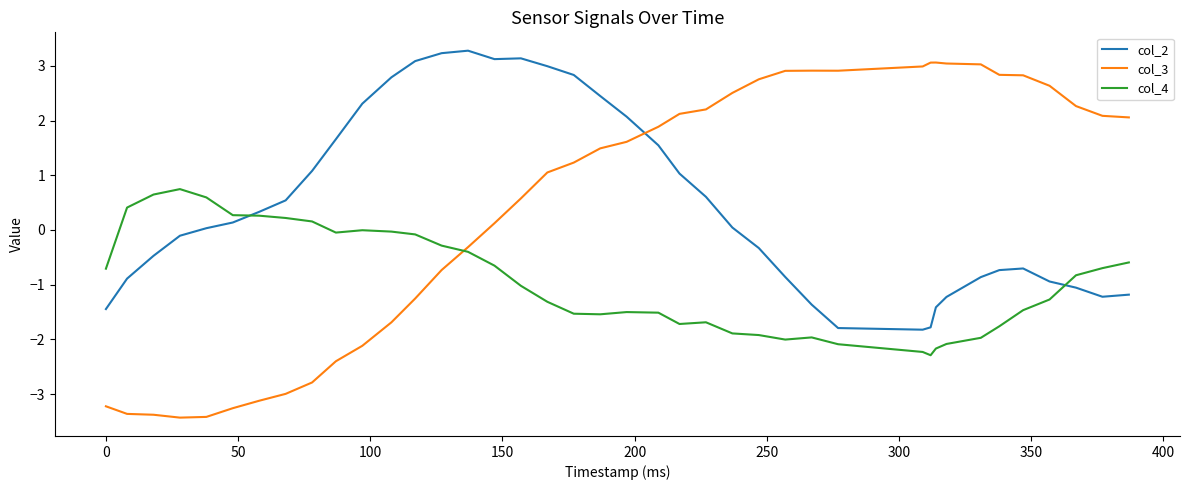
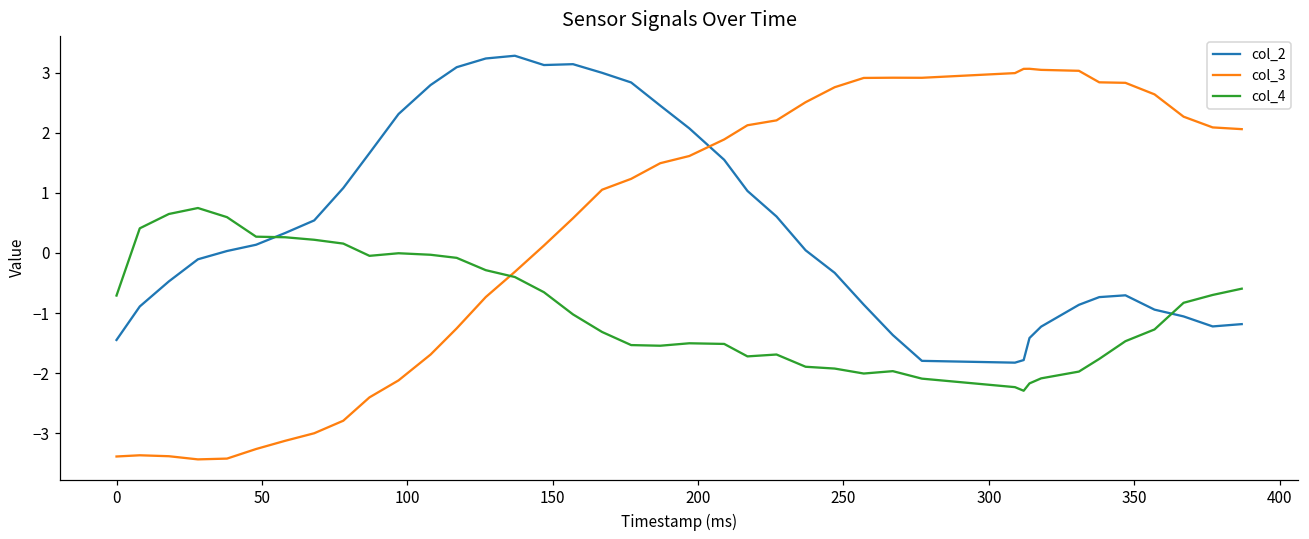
col_3, 0: -3.2 -> -3.4
